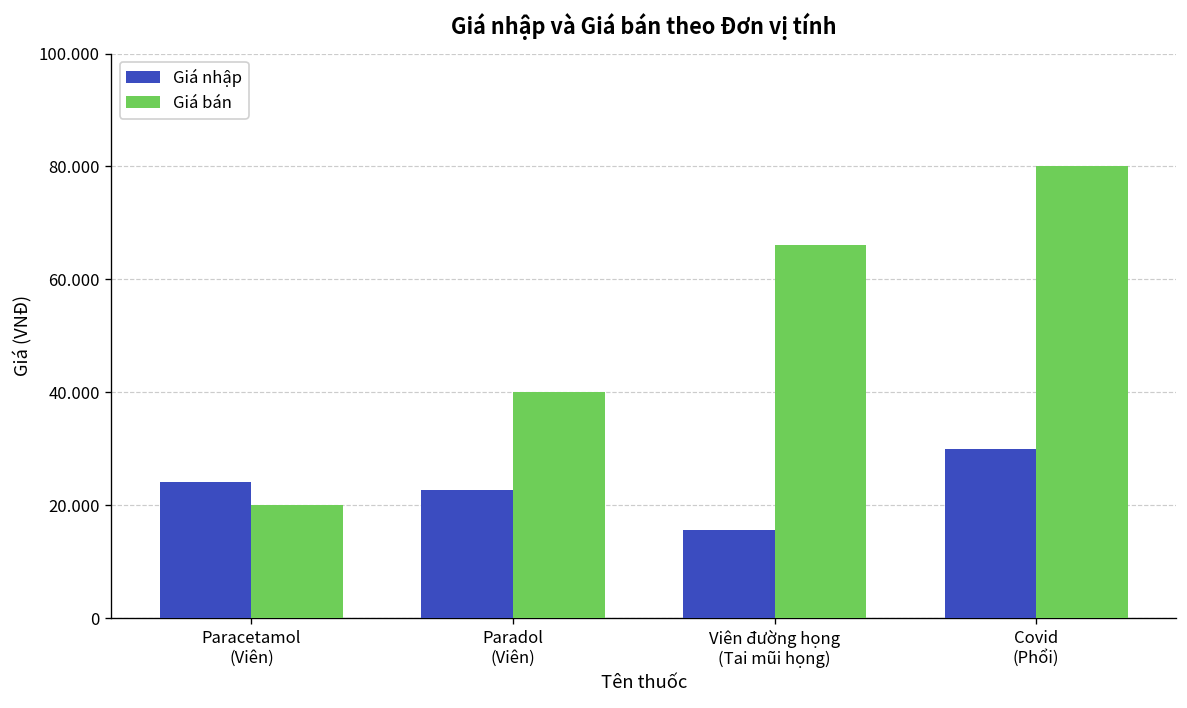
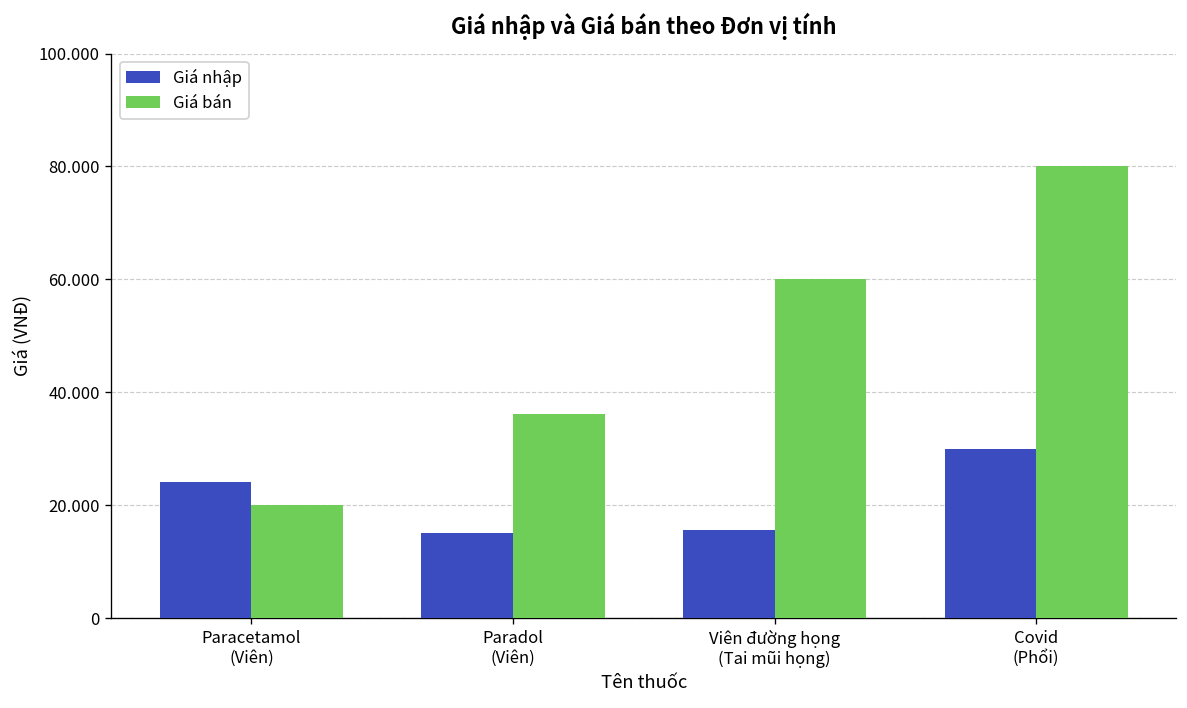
Giá nhập, Paradol (Viên): 23 -> 15
Giá bán, Paradol (Viên): 40 -> 36
Giá bán, Viên đường họng (Tai mũi họng): 66 -> 60
